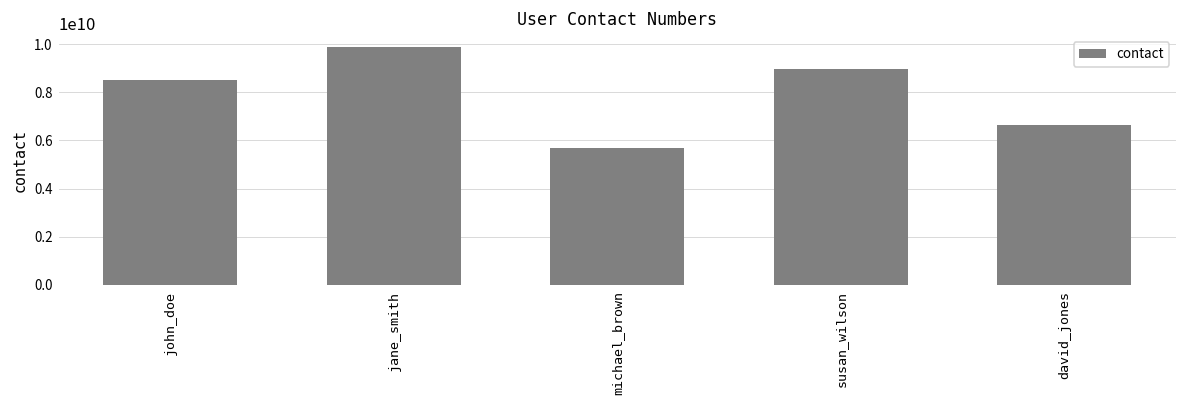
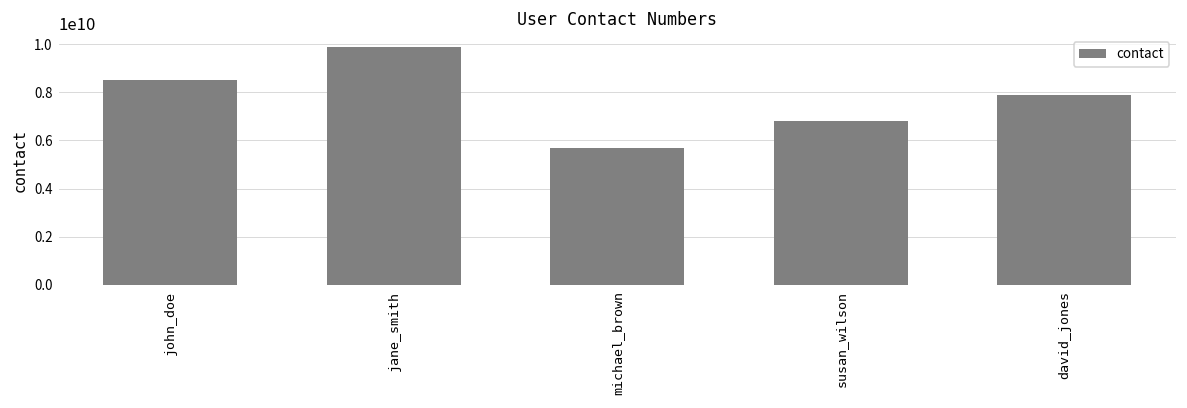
susan_wilson: 9000000000 -> 6800000000
david_jones: 6600000000 -> 7900000000
